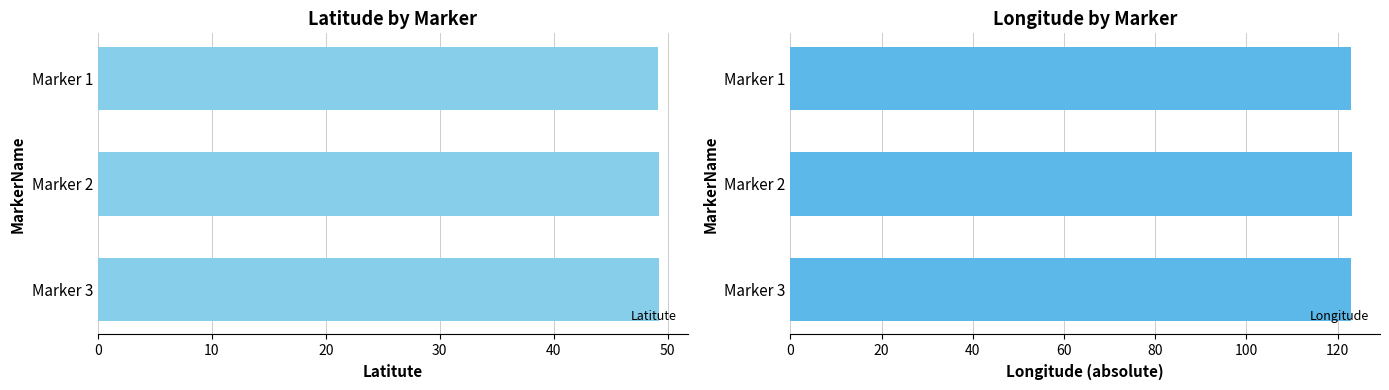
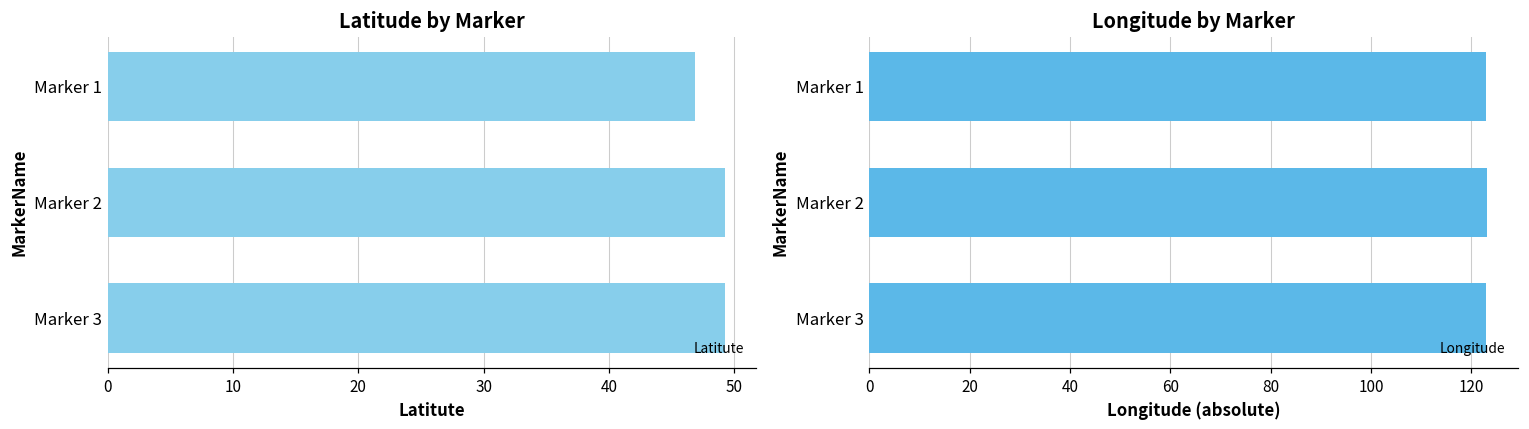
Latitude by Marker, Marker 1: 49.2 -> 46.9
